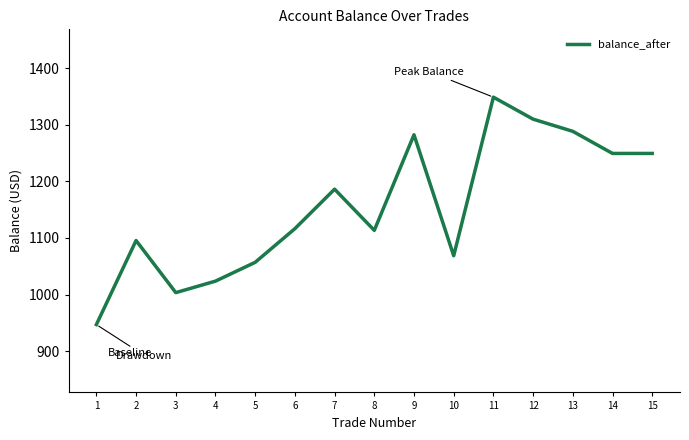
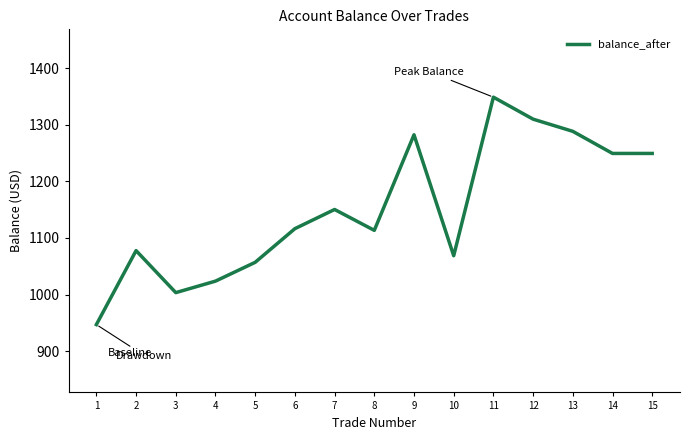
2: 1100 -> 1080
7: 1190 -> 1150
